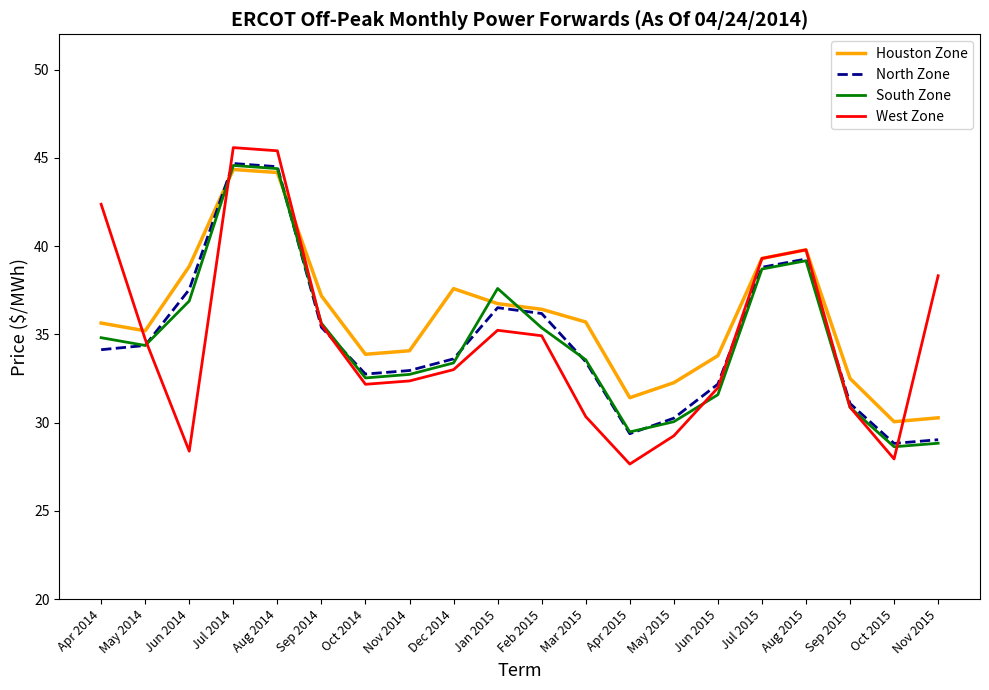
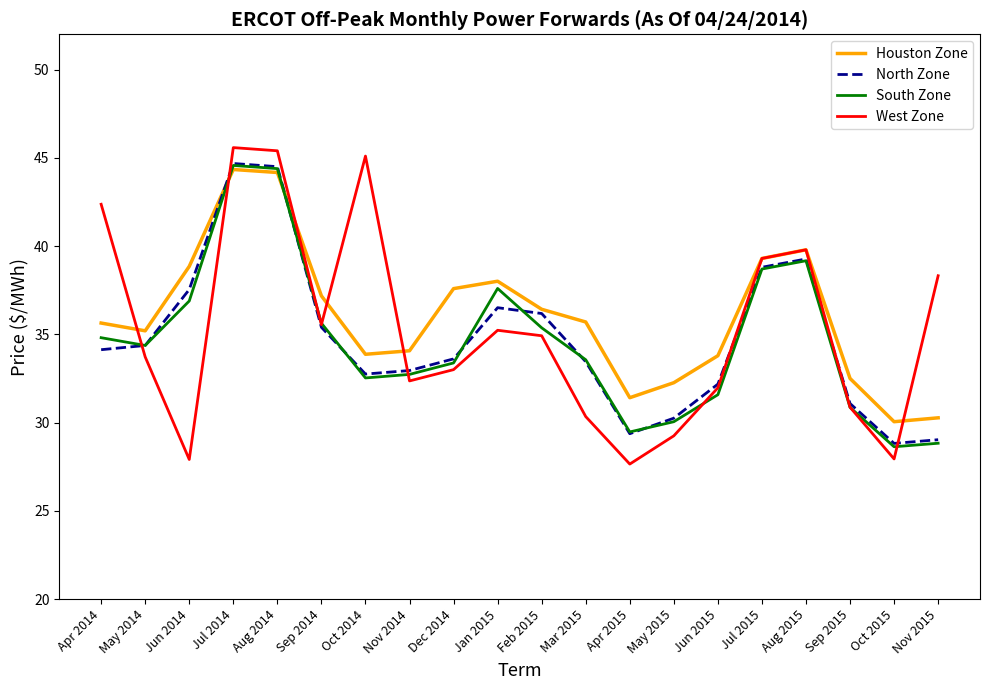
West Zone, May 2014: 34.7 -> 33.7
West Zone, Jun 2014: 28.4 -> 27.9
West Zone, Oct 2014: 32.2 -> 45.1
Houston Zone, Jan 2015: 36.7 -> 38.0
